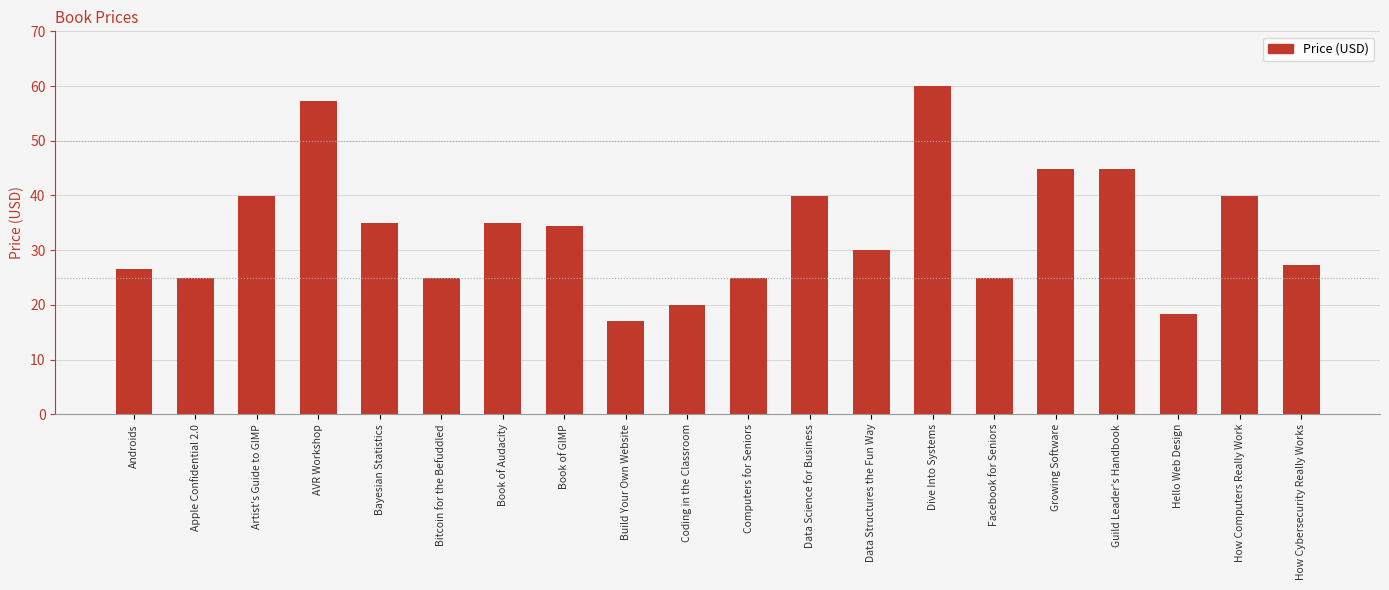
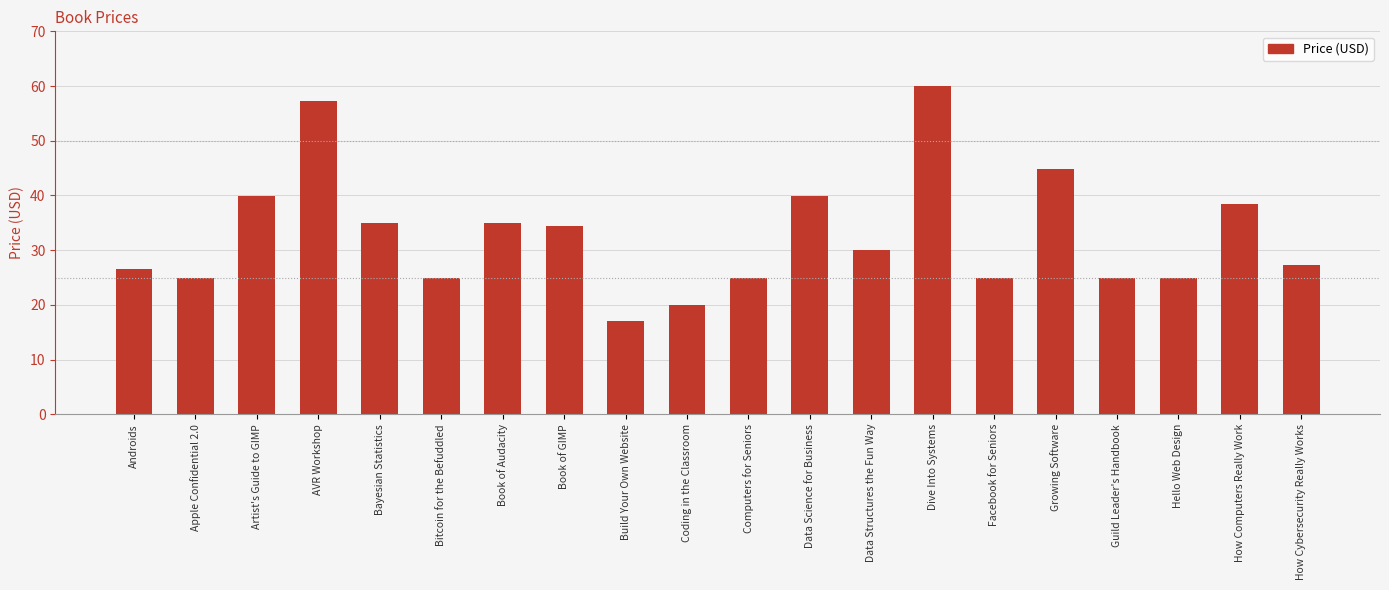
Guild Leader's Handbook: 45 -> 25
Hello Web Design: 18 -> 25
How Computers Really Work: 40 -> 38
